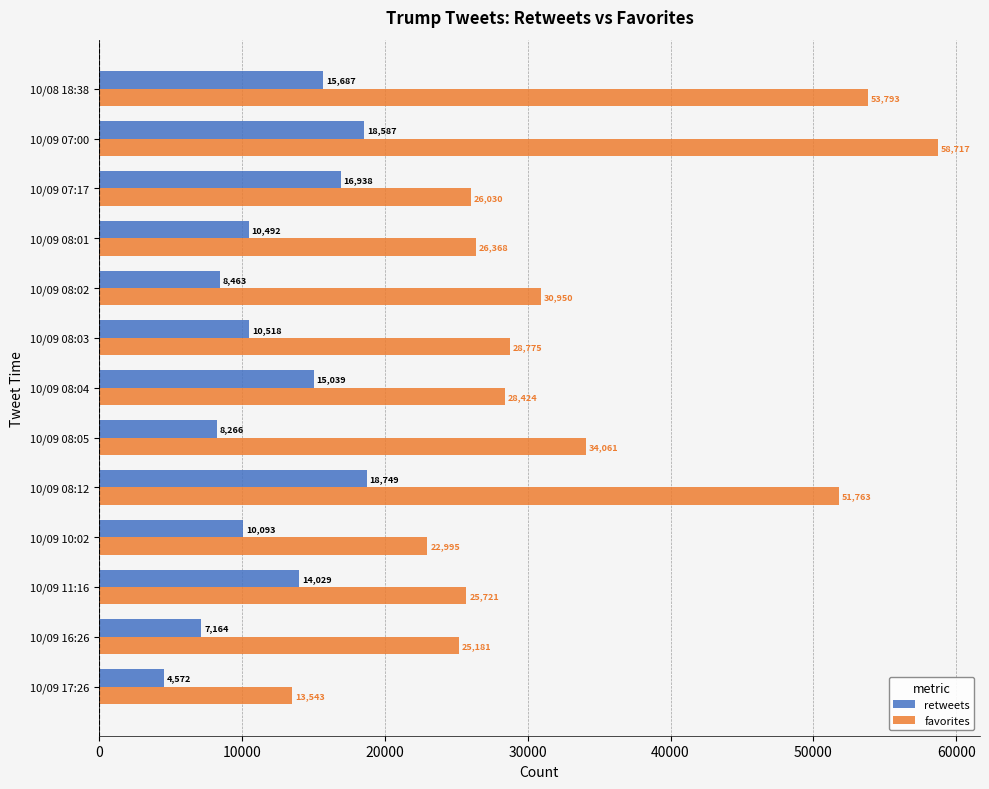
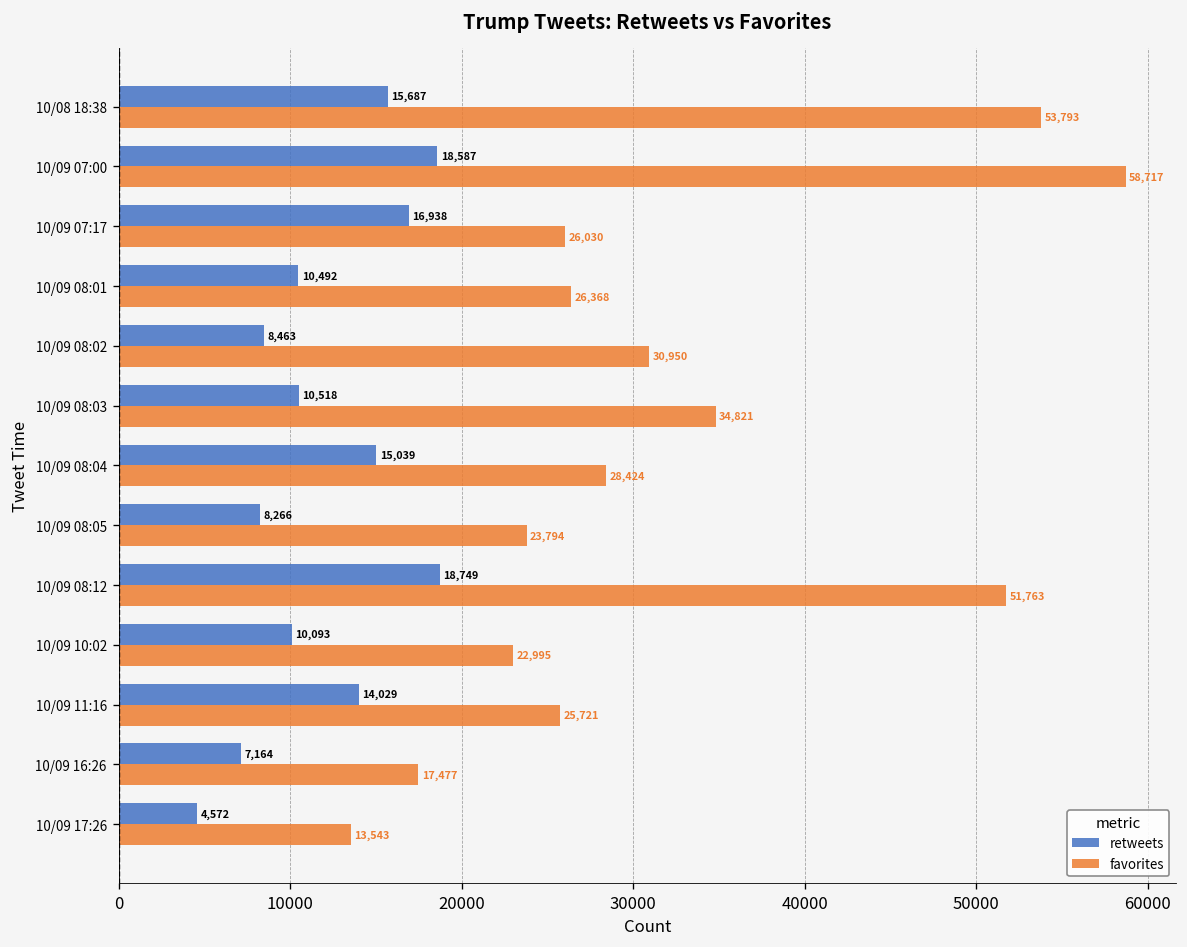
favorites, 10/09 08:03: 28,775 -> 34,821
favorites, 10/09 08:05: 34,061 -> 23,794
favorites, 10/09 16:26: 25,181 -> 17,477
